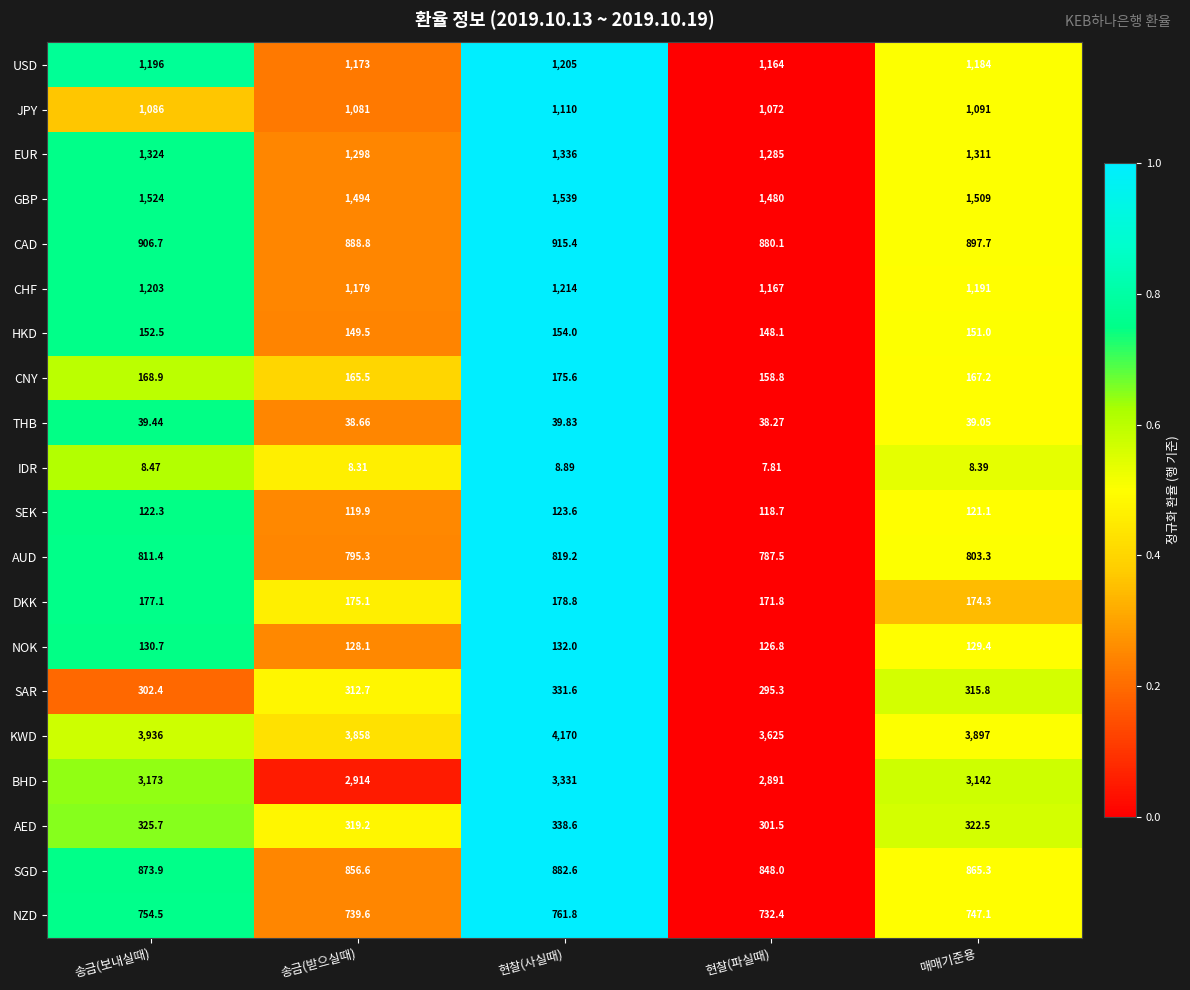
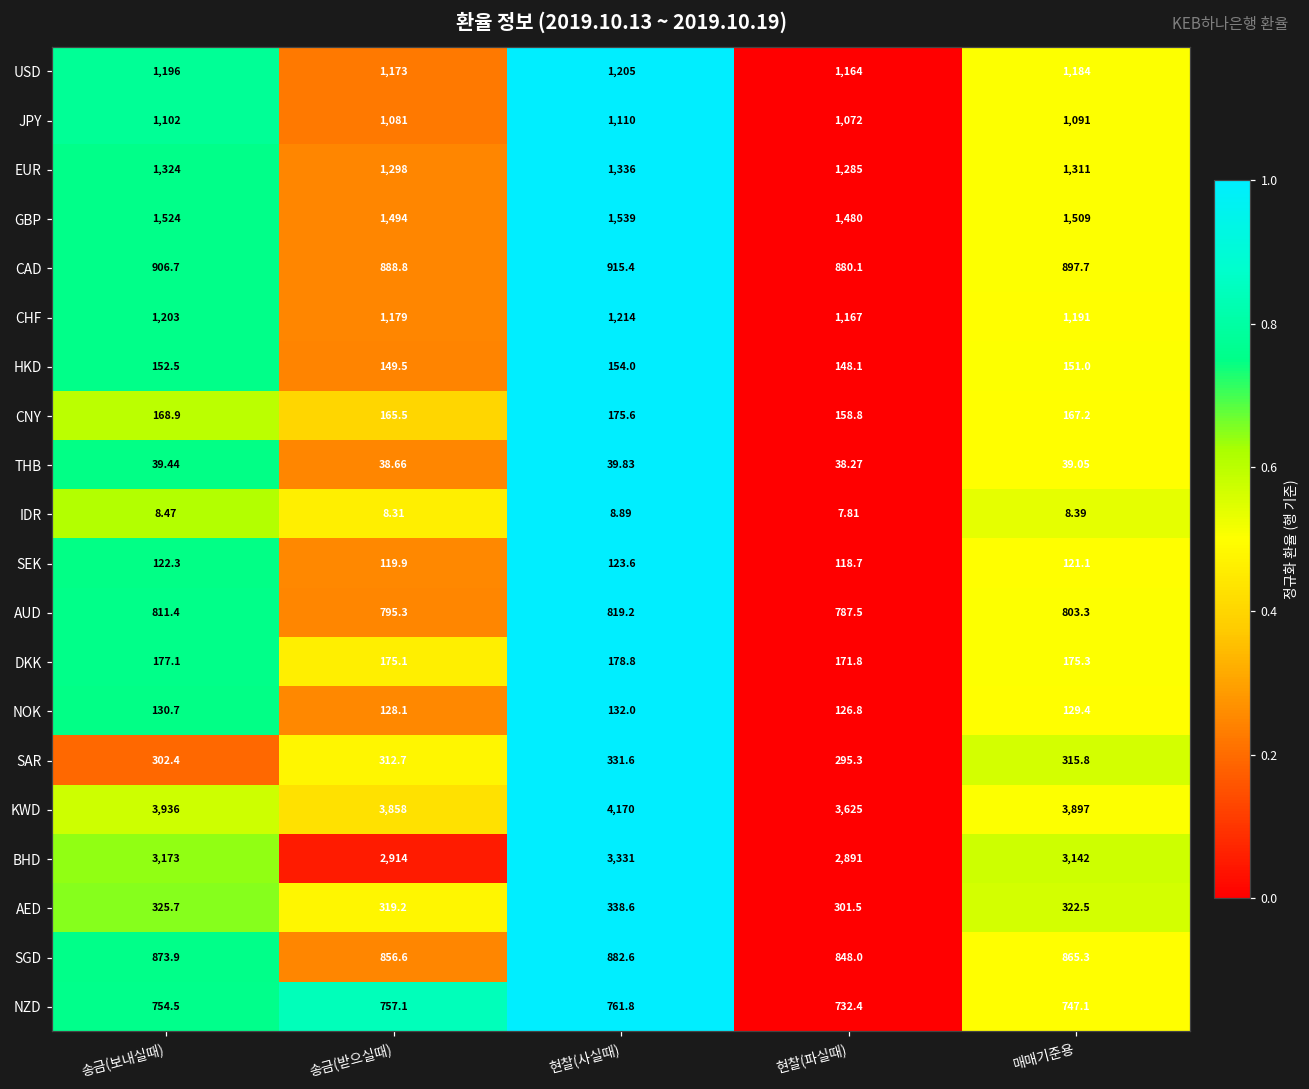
JPY, 송금(보내실때): 1,086 -> 1,102
DKK, 매매기준용: 174.3 -> 175.3
NZD, 송금(받으실때): 739.6 -> 757.1
